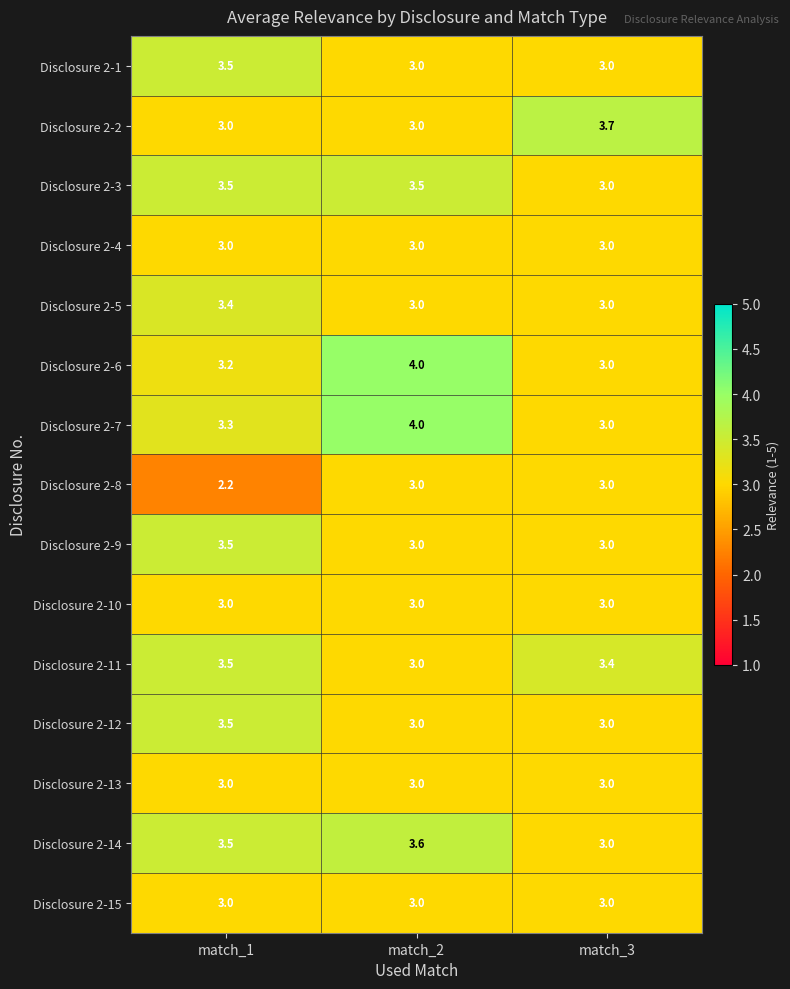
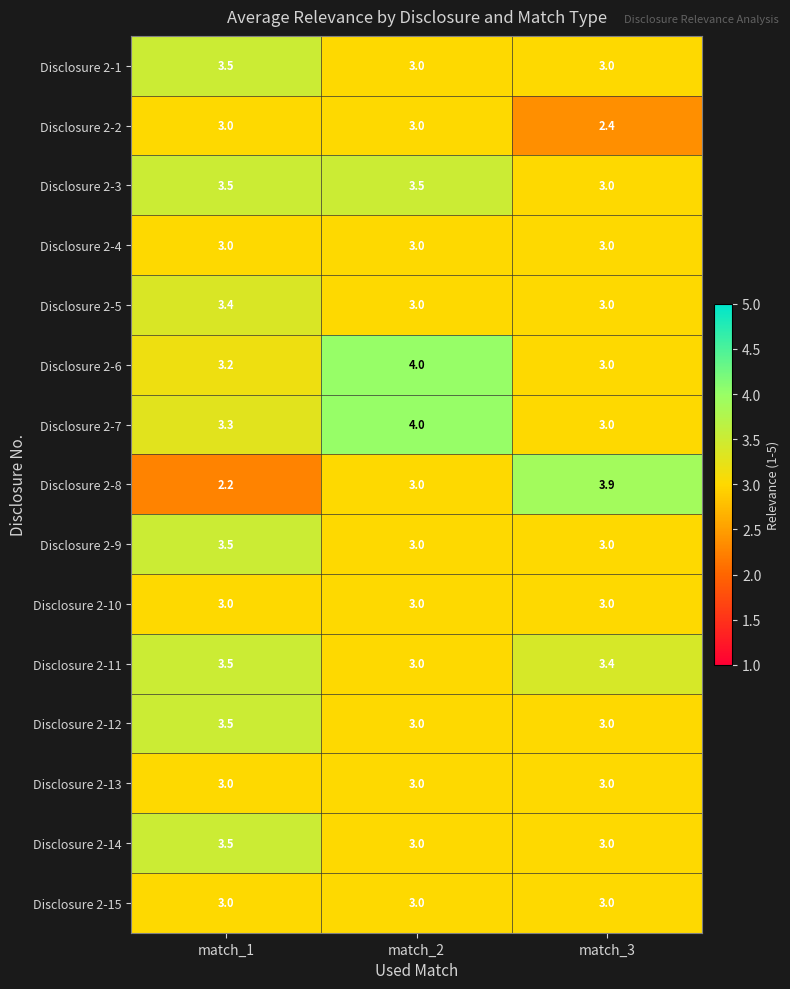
Disclosure 2-2, match_3: 3.7 -> 2.4
Disclosure 2-8, match_3: 3.0 -> 3.9
Disclosure 2-14, match_2: 3.6 -> 3.0
